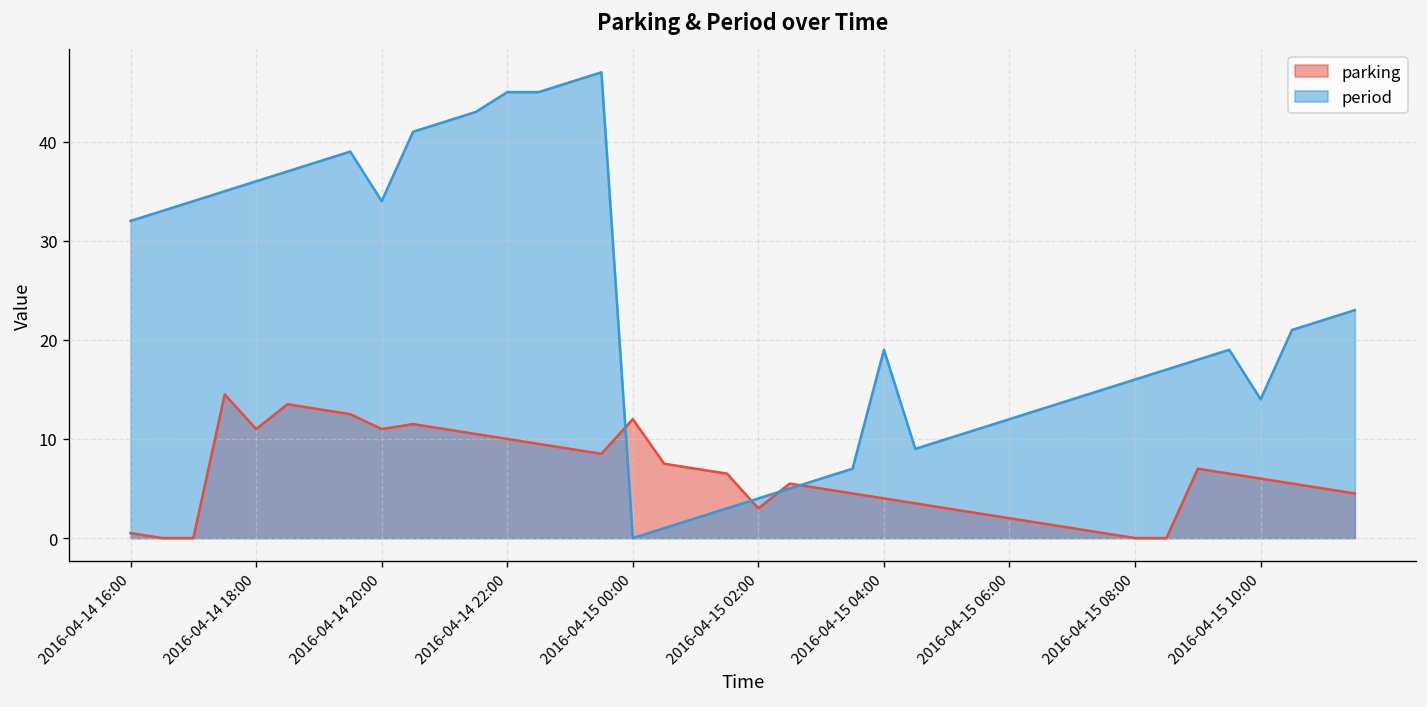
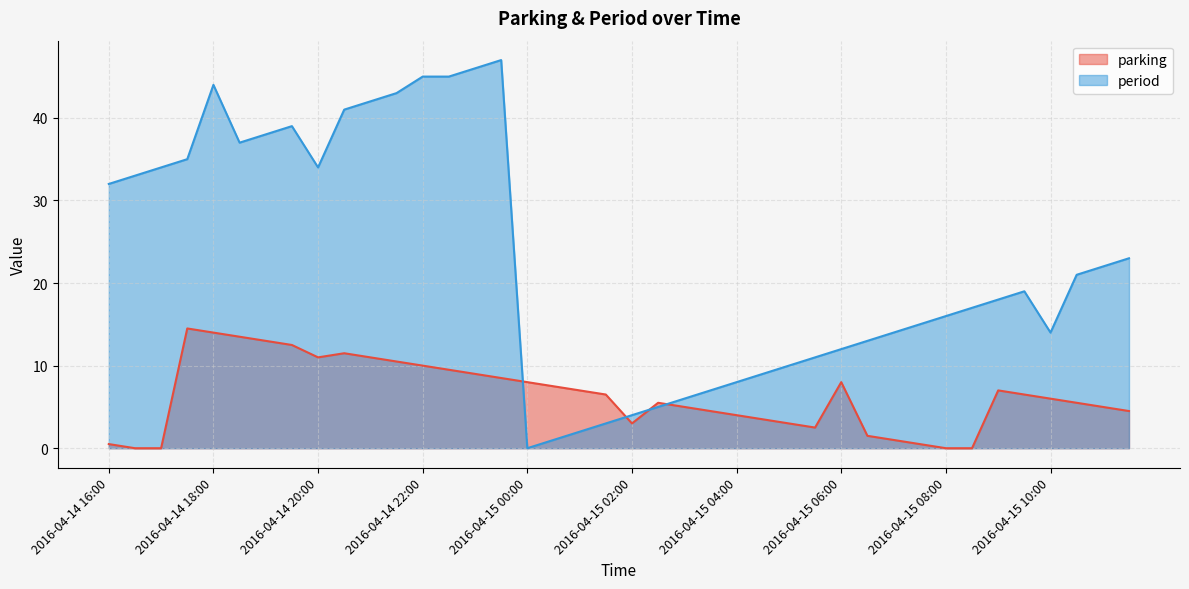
parking, 2016-04-14 18:00: 11 -> 14
period, 2016-04-14 18:00: 36 -> 44
parking, 2016-04-15 00:00: 12 -> 8
period, 2016-04-15 04:00: 19 -> 8
parking, 2016-04-15 06:00: 2 -> 8
